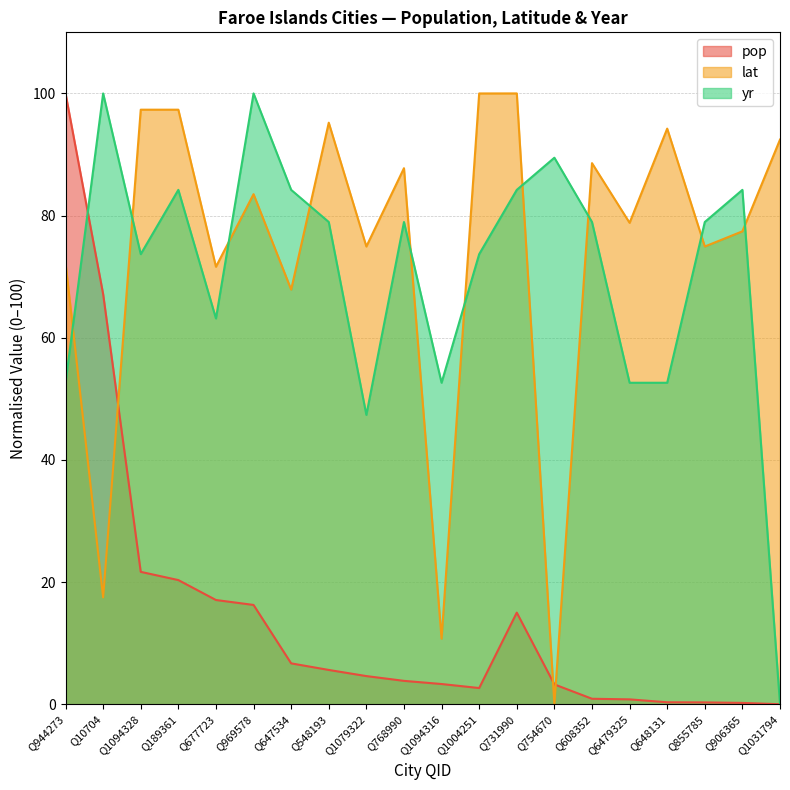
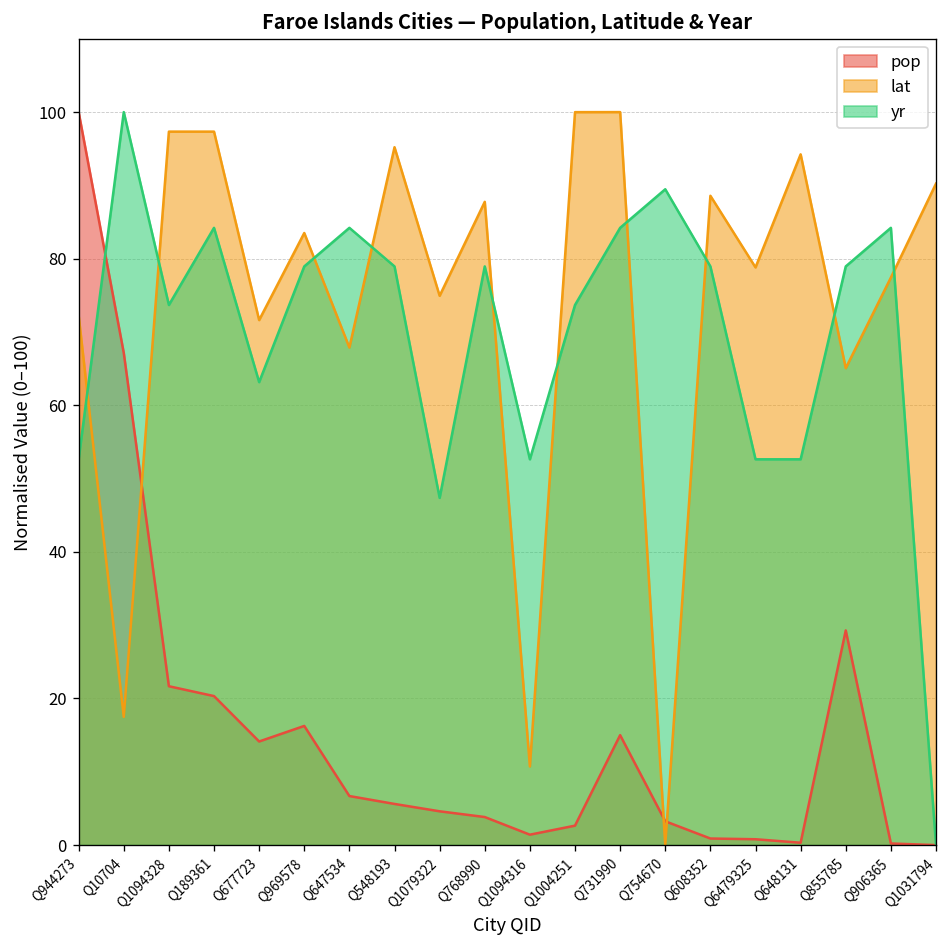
pop, Q677723: 17 -> 14
yr, Q969578: 100 -> 79
pop, Q1094316: 3 -> 1
pop, Q855785: 0 -> 29
lat, Q855785: 75 -> 65
lat, Q1031794: 92 -> 90
